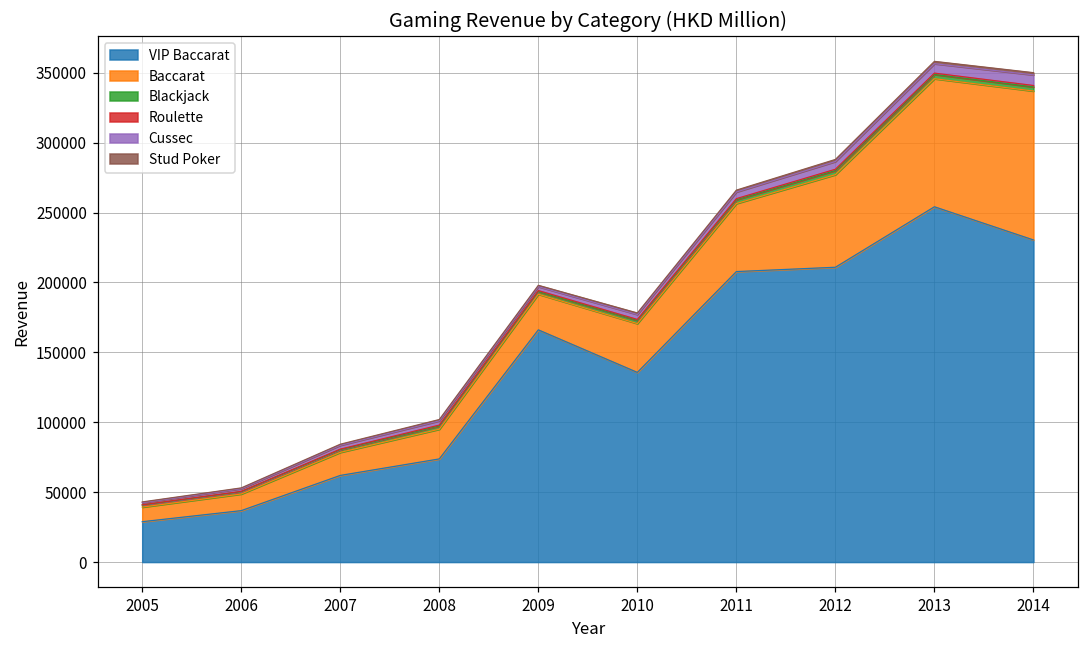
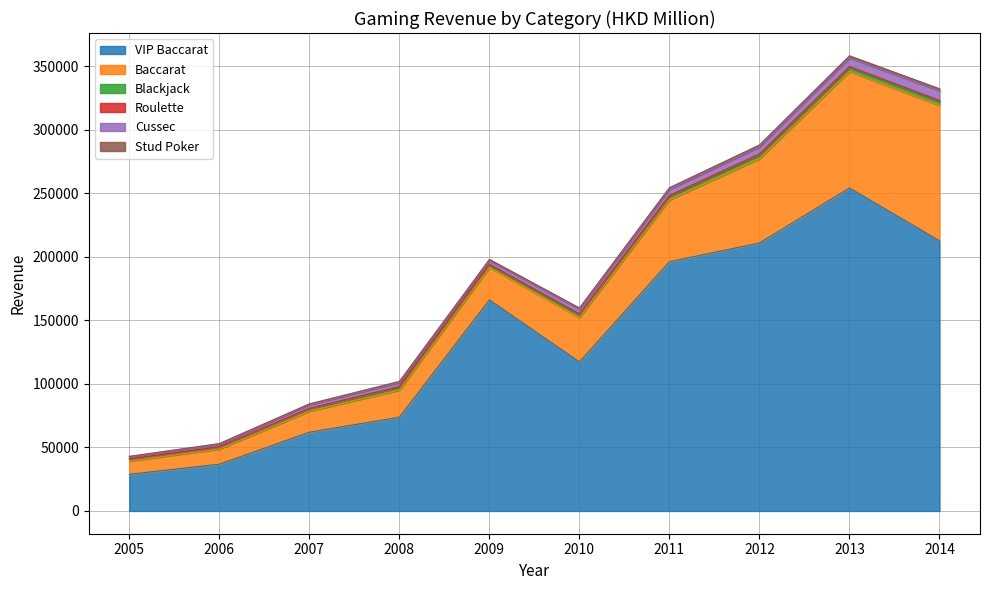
VIP Baccarat, 2010: 136000 -> 117000
VIP Baccarat, 2011: 208000 -> 196000
VIP Baccarat, 2014: 230000 -> 213000
